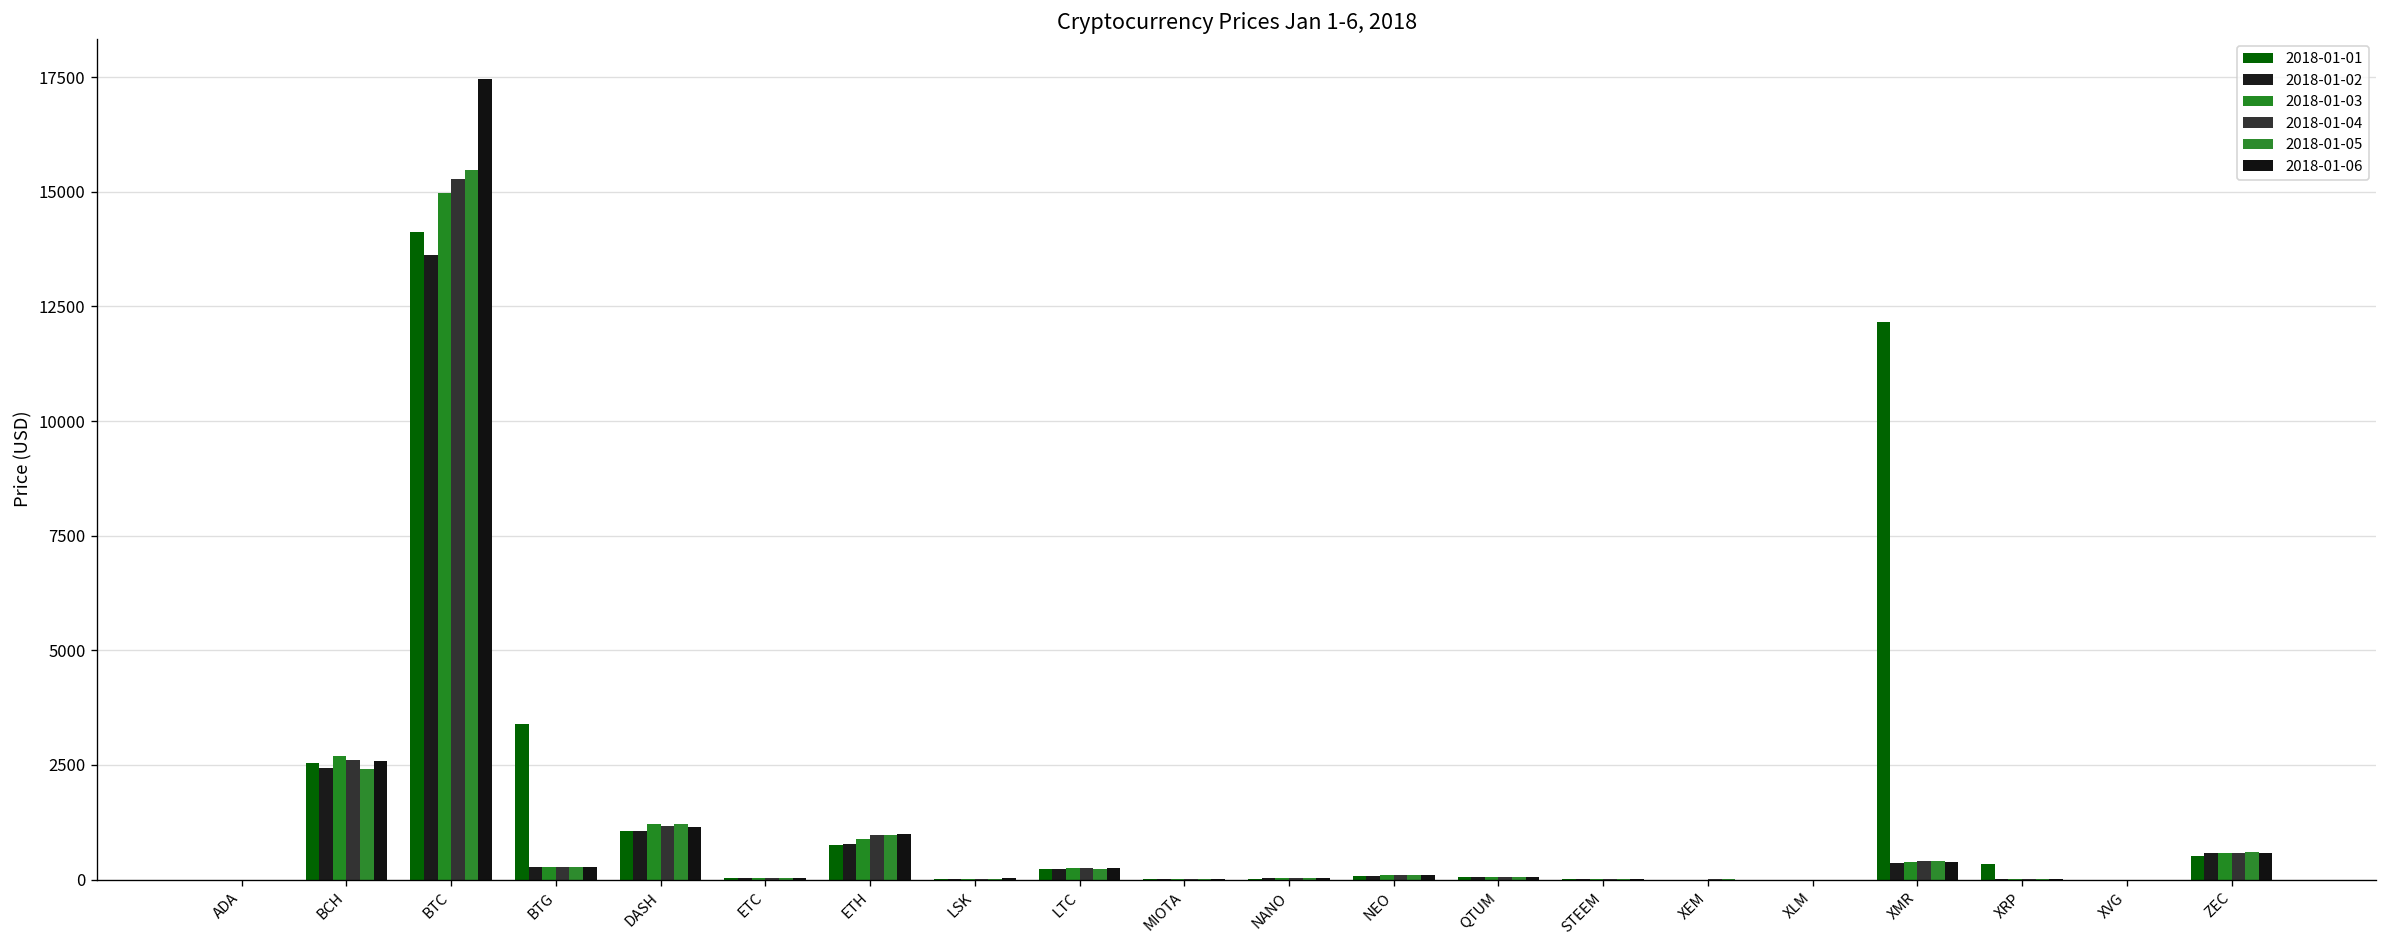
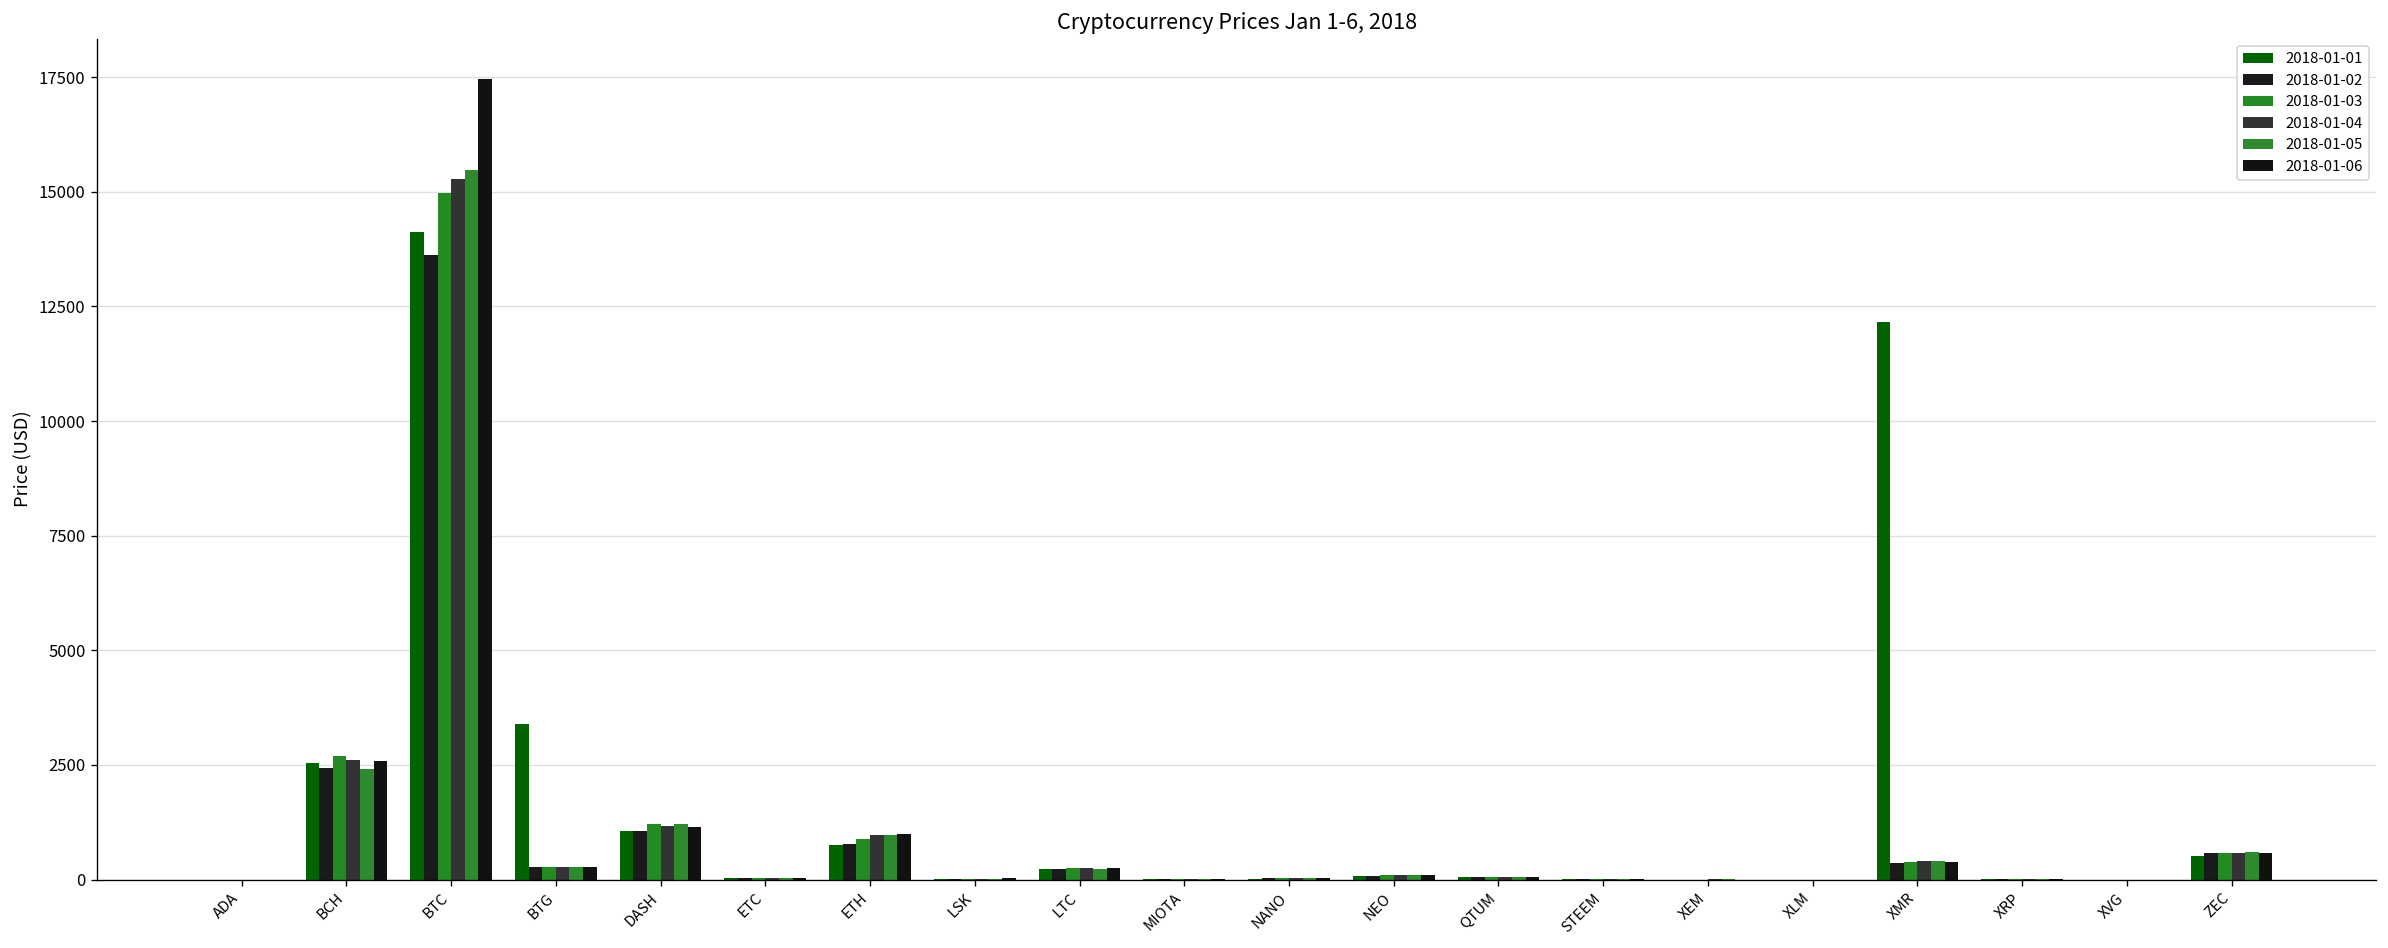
2018-01-01, XRP: 300 -> 0
